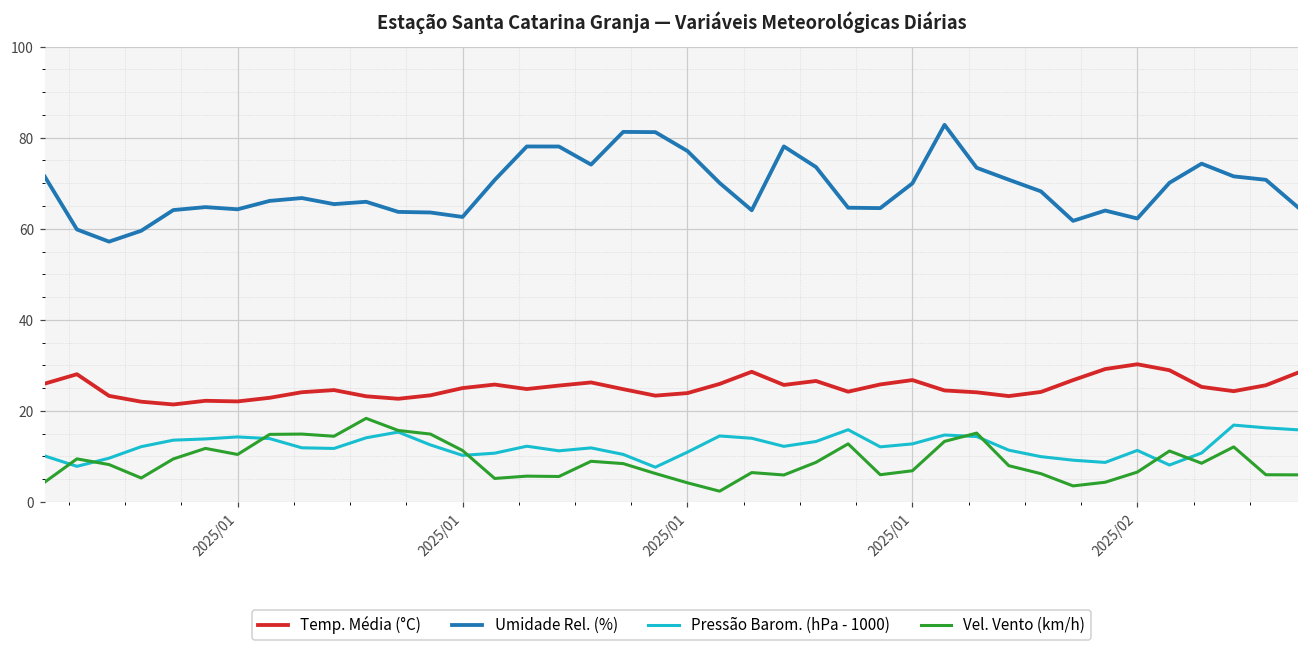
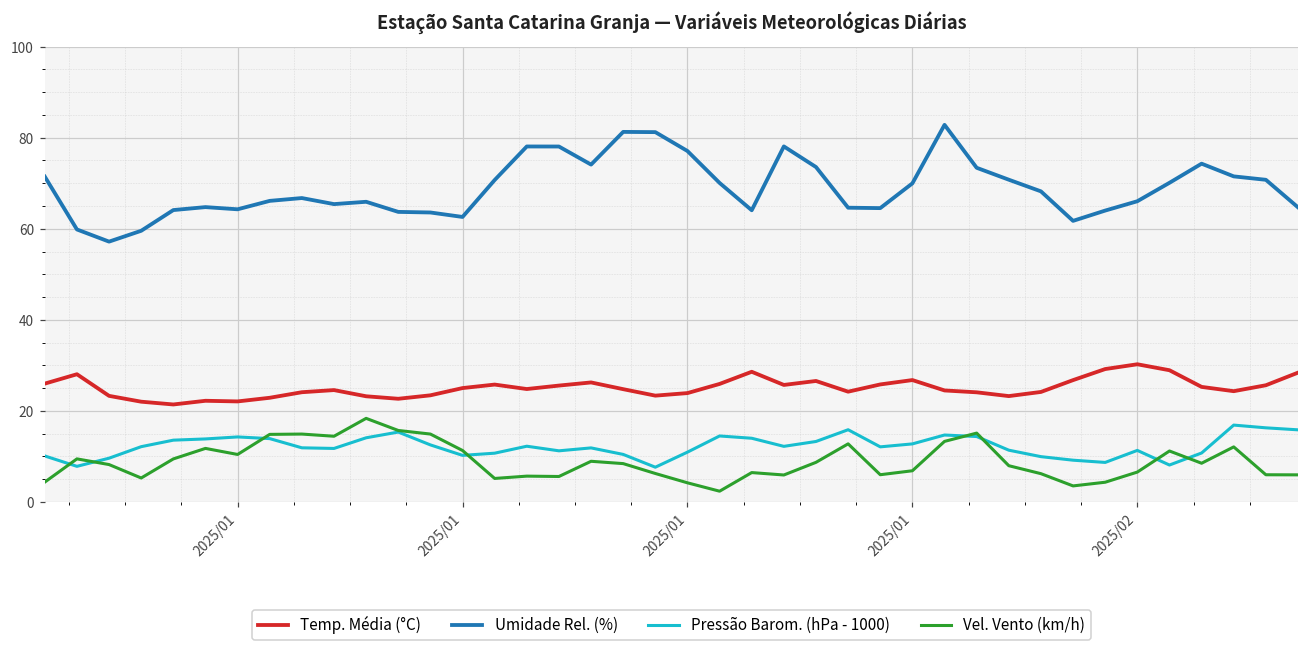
Umidade Rel. (%), 2025/02: 62 -> 66
